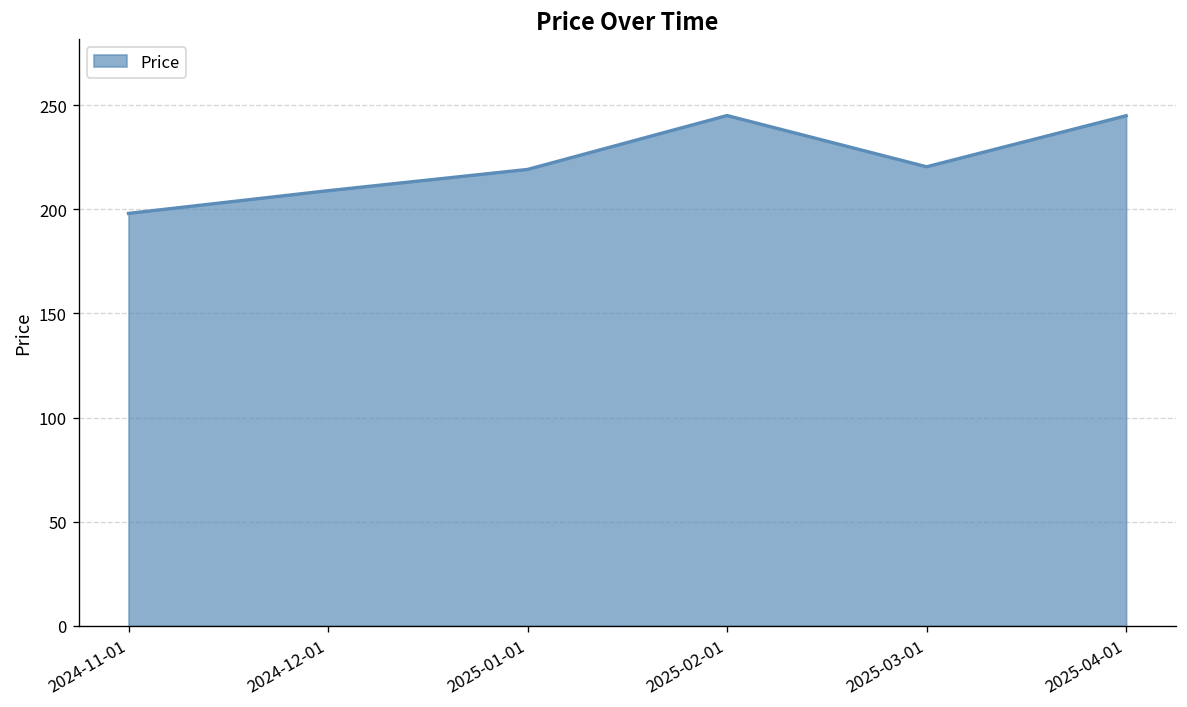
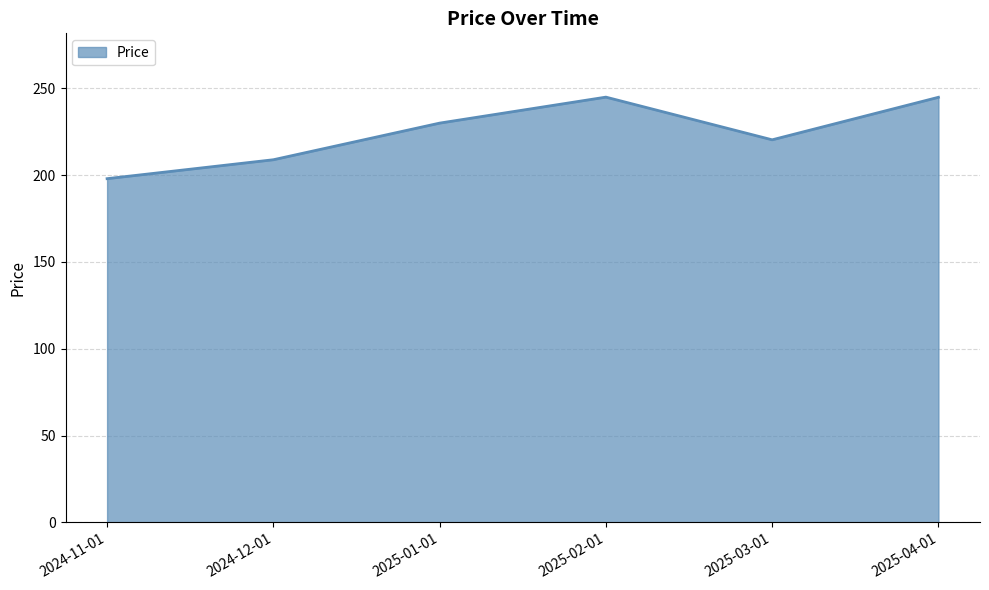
2025-01-01: 219 -> 230
